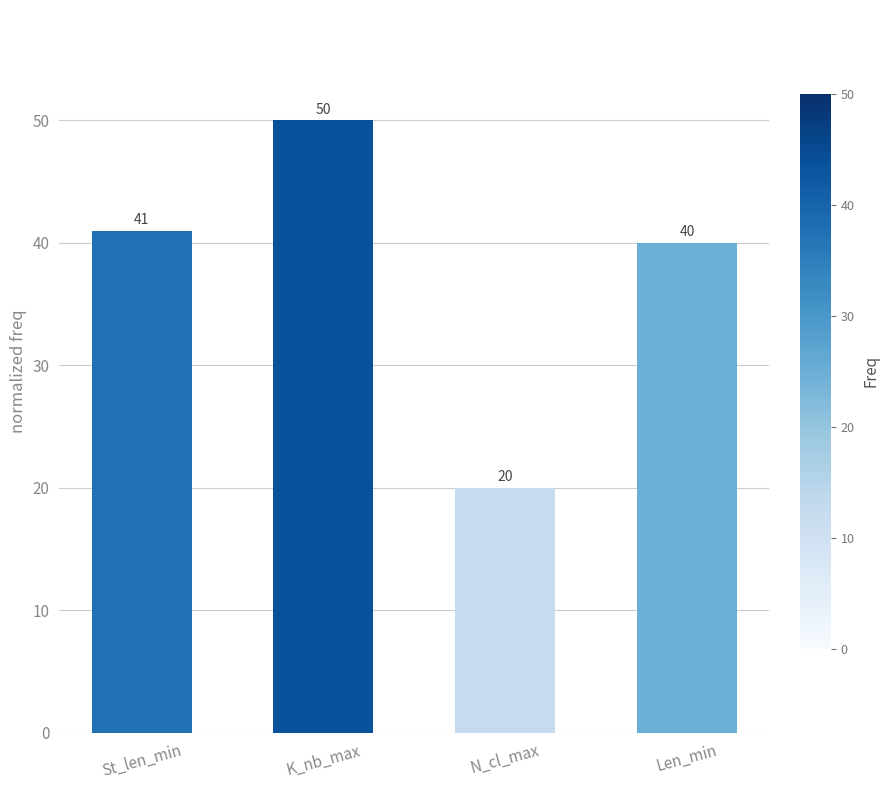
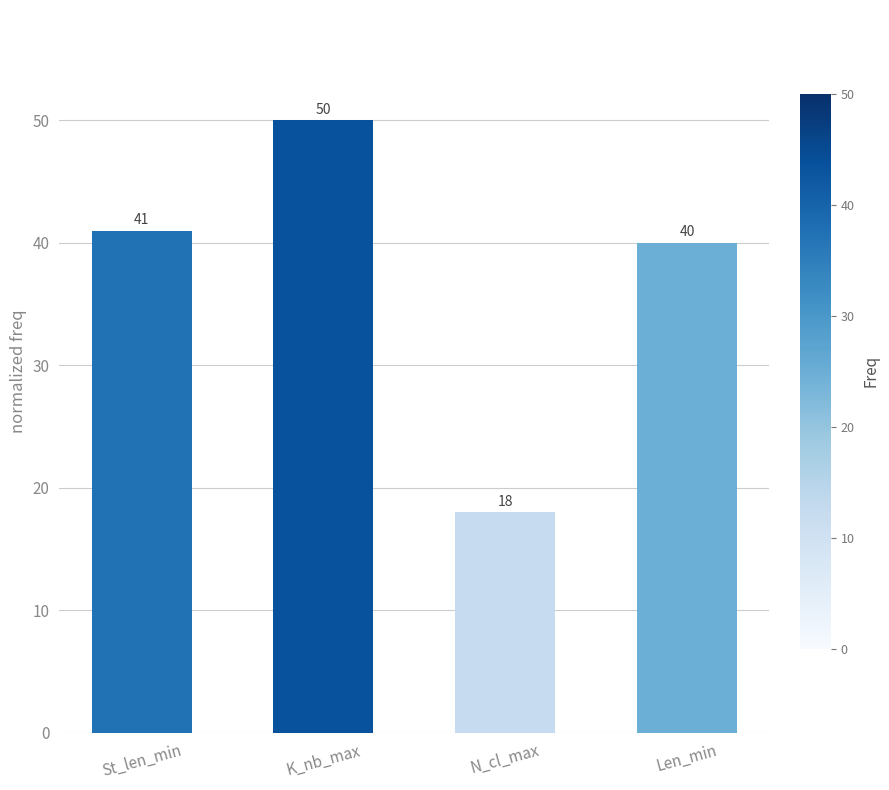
N_cl_max: 20 -> 18
